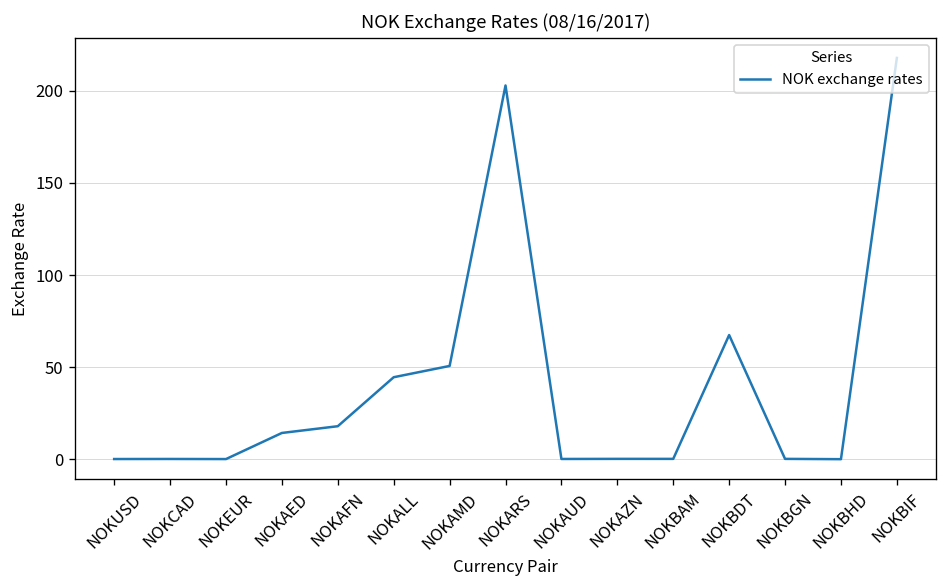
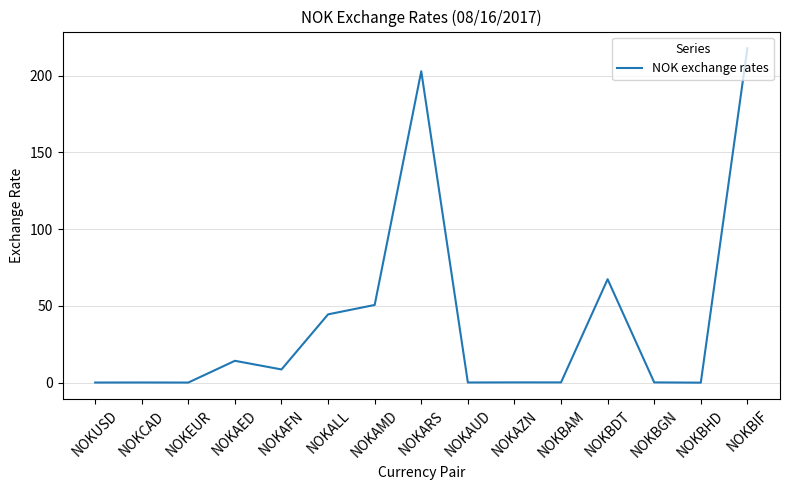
NOKAFN: 18 -> 9
